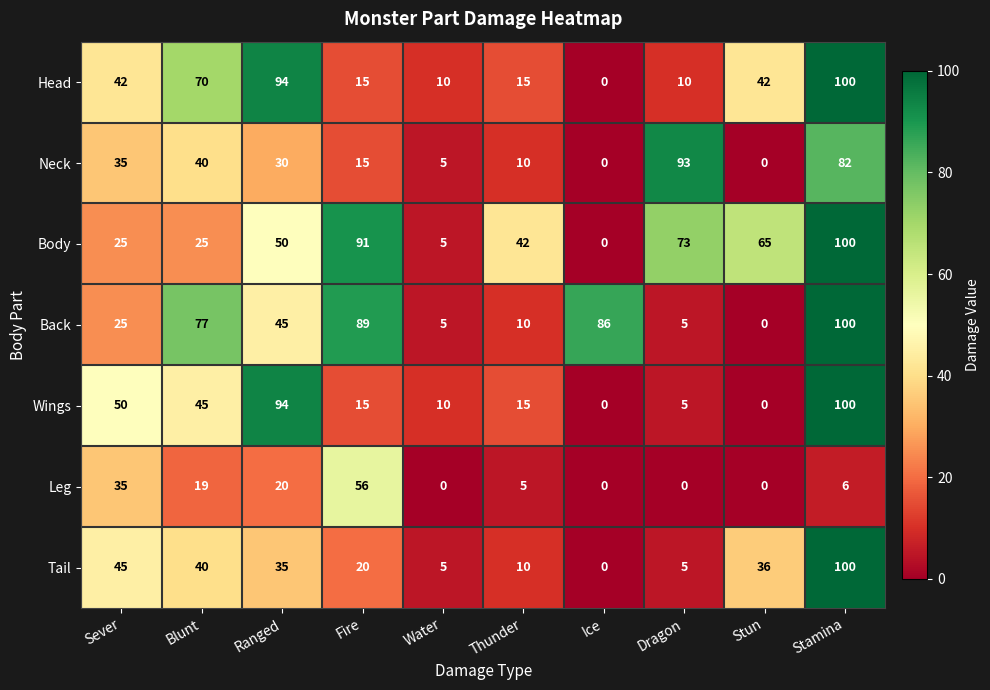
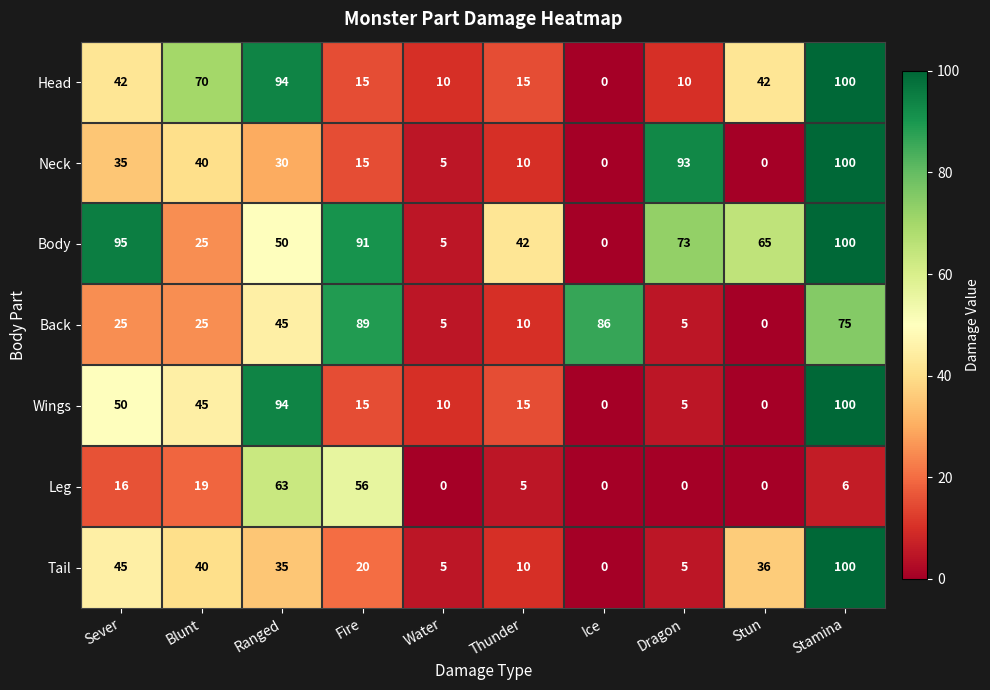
Neck, Stamina: 82 -> 100
Body, Sever: 25 -> 95
Back, Blunt: 77 -> 25
Back, Stamina: 100 -> 75
Leg, Sever: 35 -> 16
Leg, Ranged: 20 -> 63
